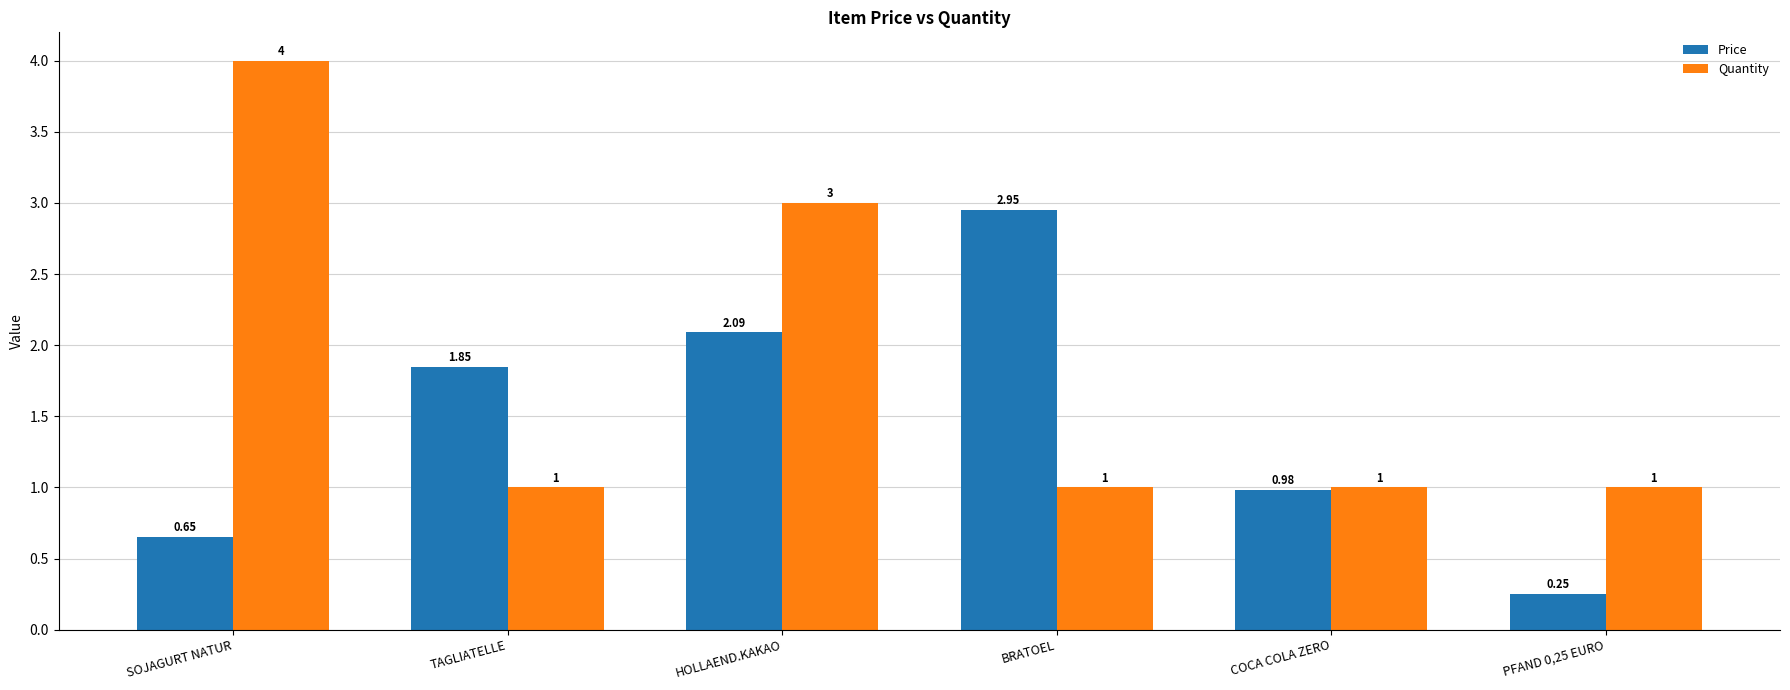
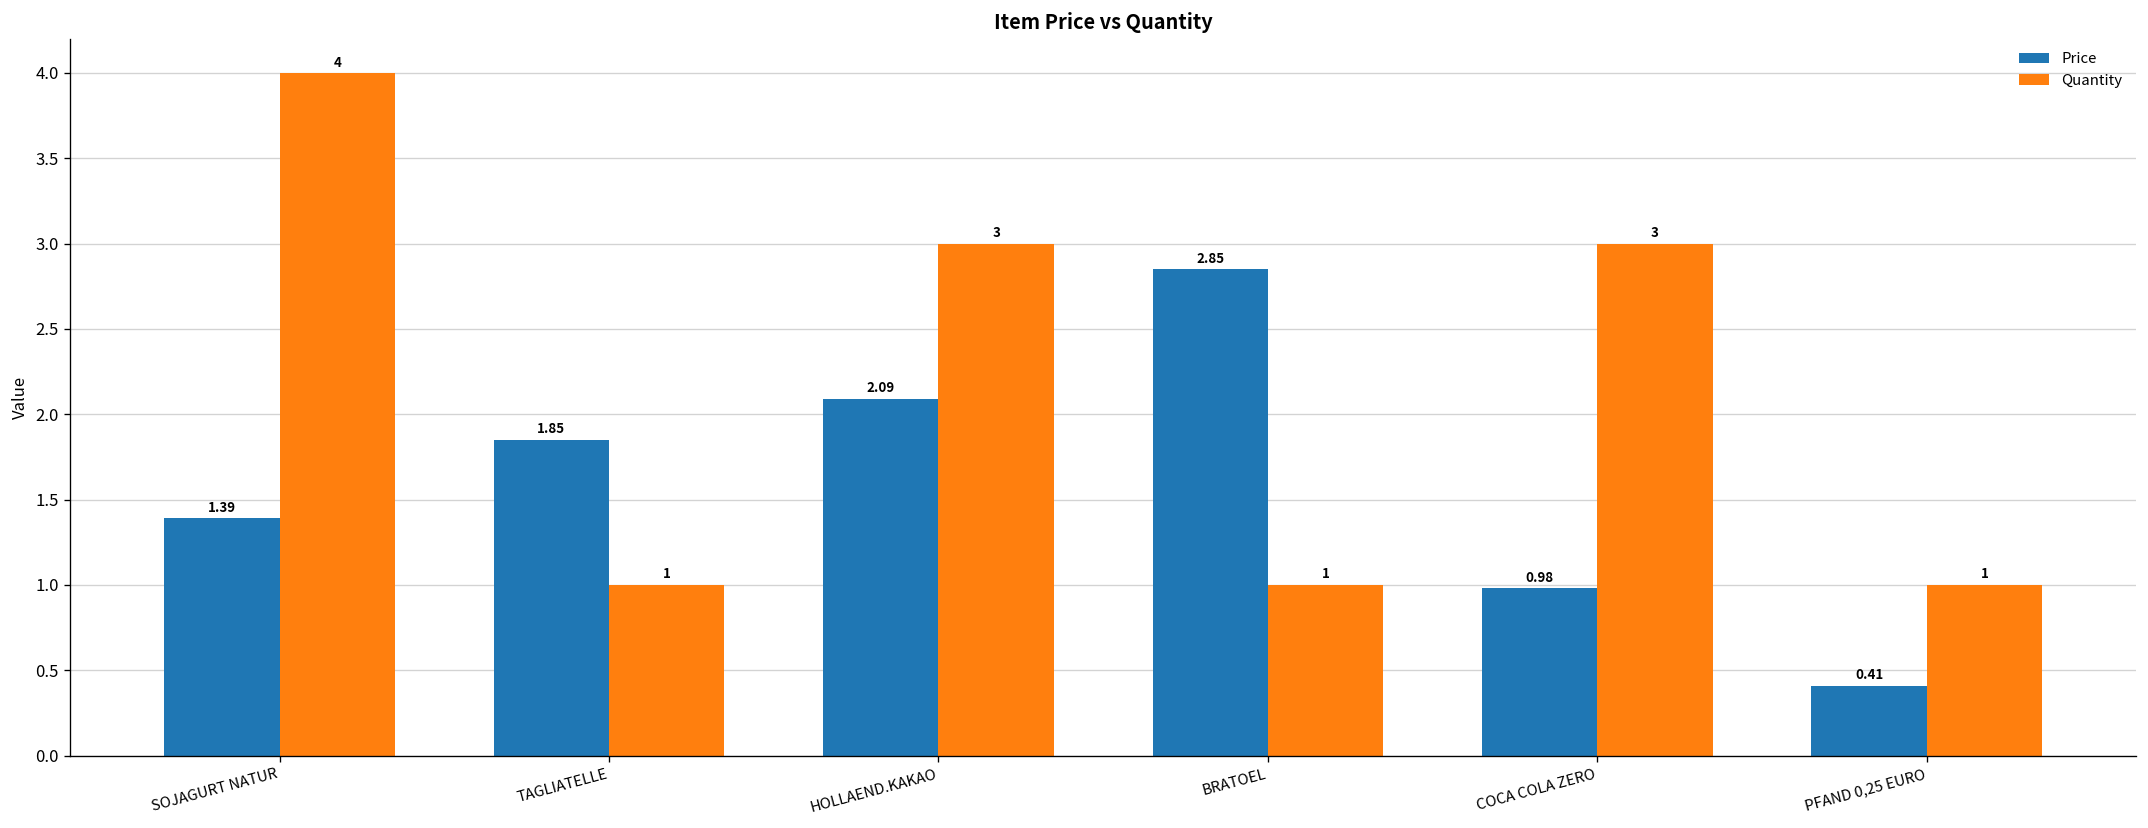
Price, SOJAGURT NATUR: 0.65 -> 1.39
Price, BRATOEL: 2.95 -> 2.85
Quantity, COCA COLA ZERO: 1 -> 3
Price, PFAND 0,25 EURO: 0.25 -> 0.41
